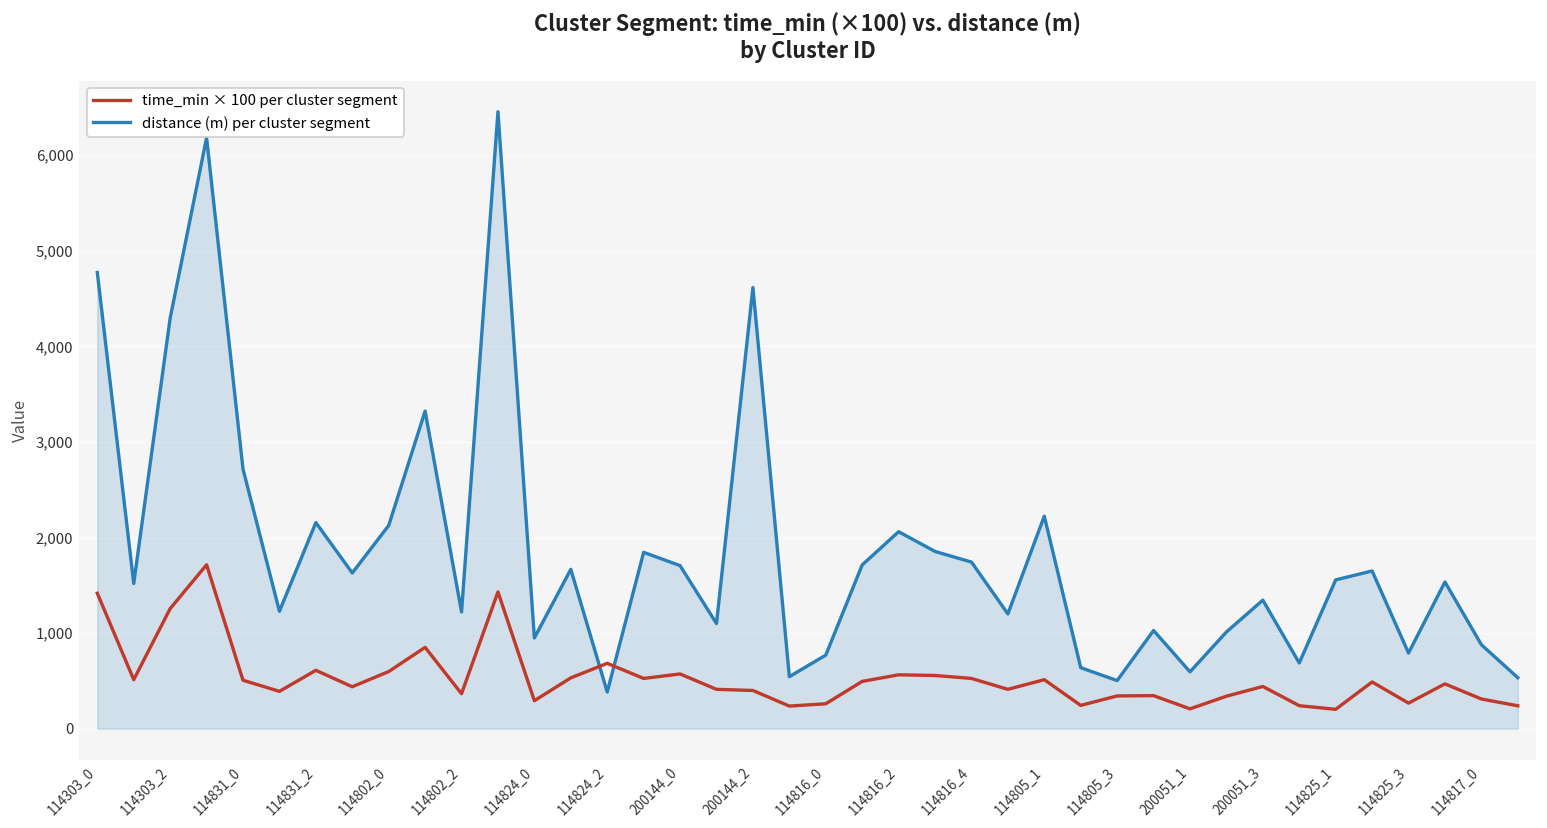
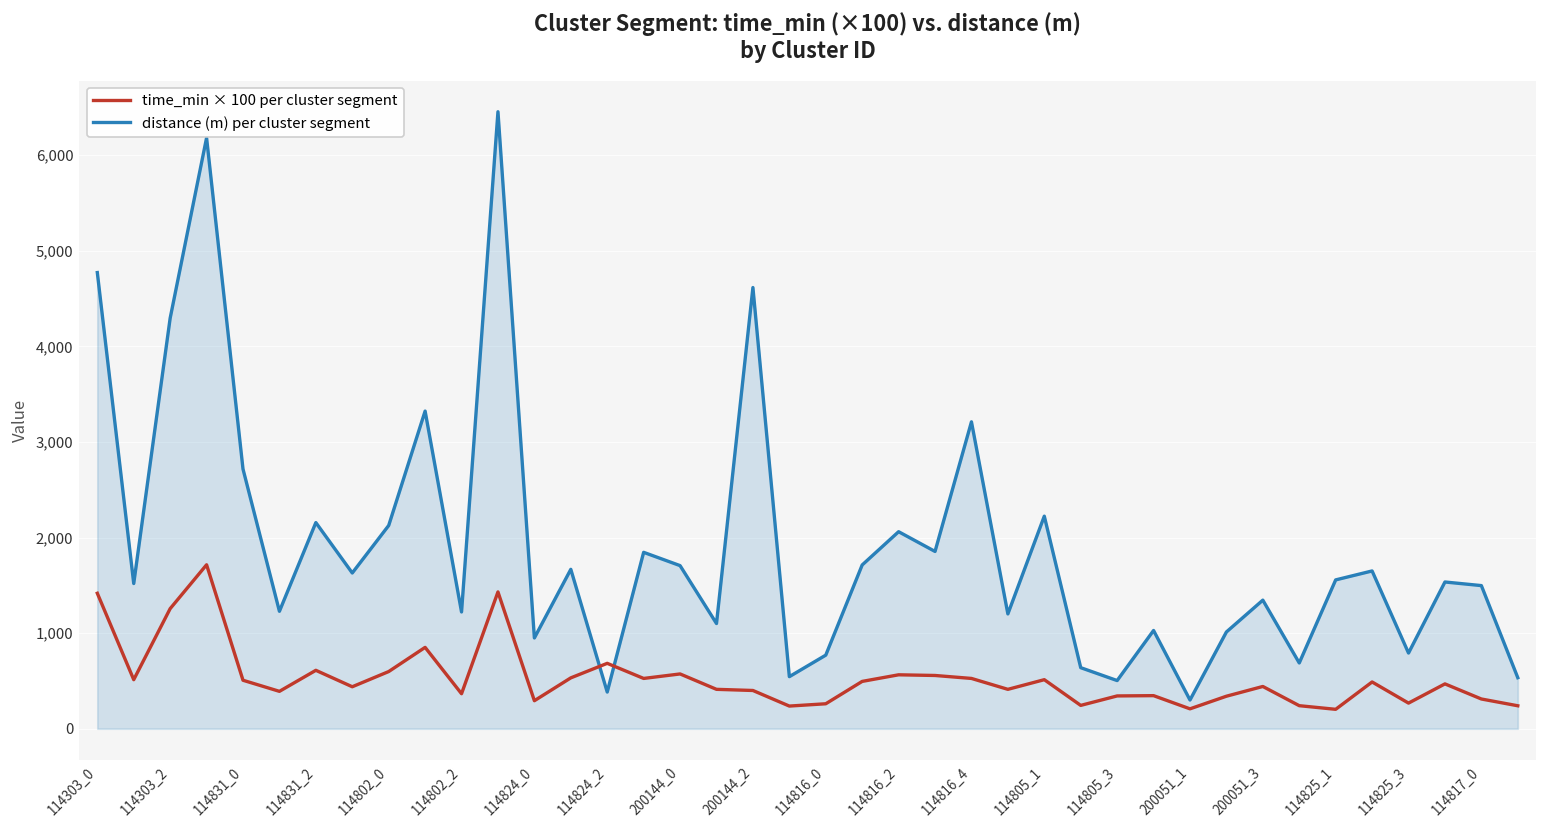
distance (m) per cluster segment, 114816_4: 1,700 -> 3,200
distance (m) per cluster segment, 200051_1: 600 -> 300
distance (m) per cluster segment, 114817_0: 900 -> 1,500
